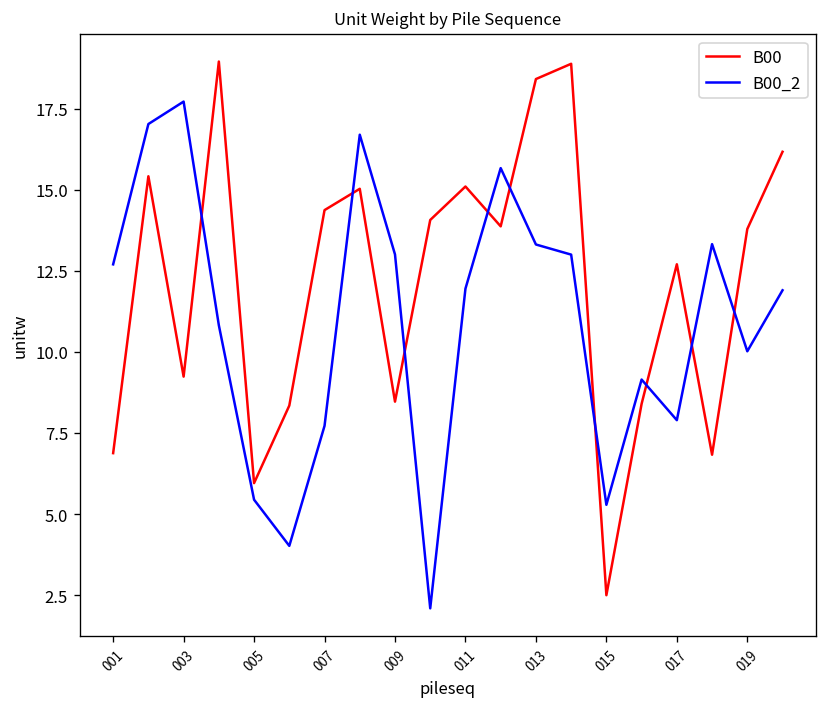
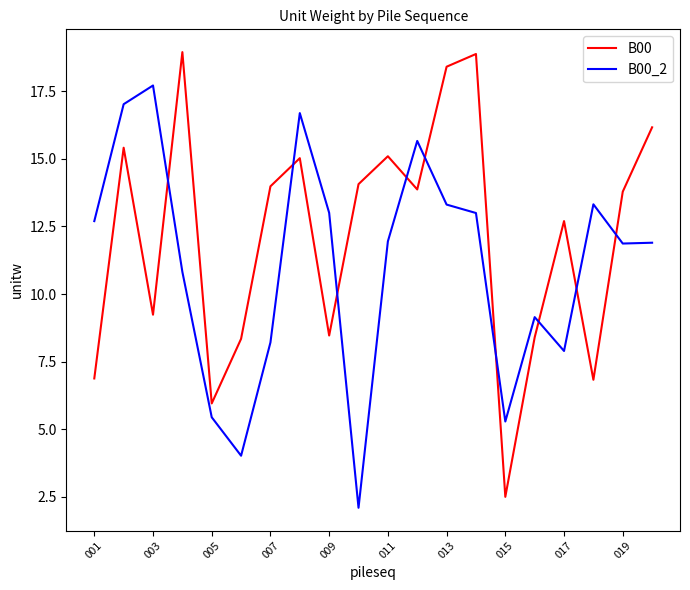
B00, 007: 14.4 -> 14.0
B00_2, 007: 7.7 -> 8.2
B00_2, 019: 10.0 -> 11.9
